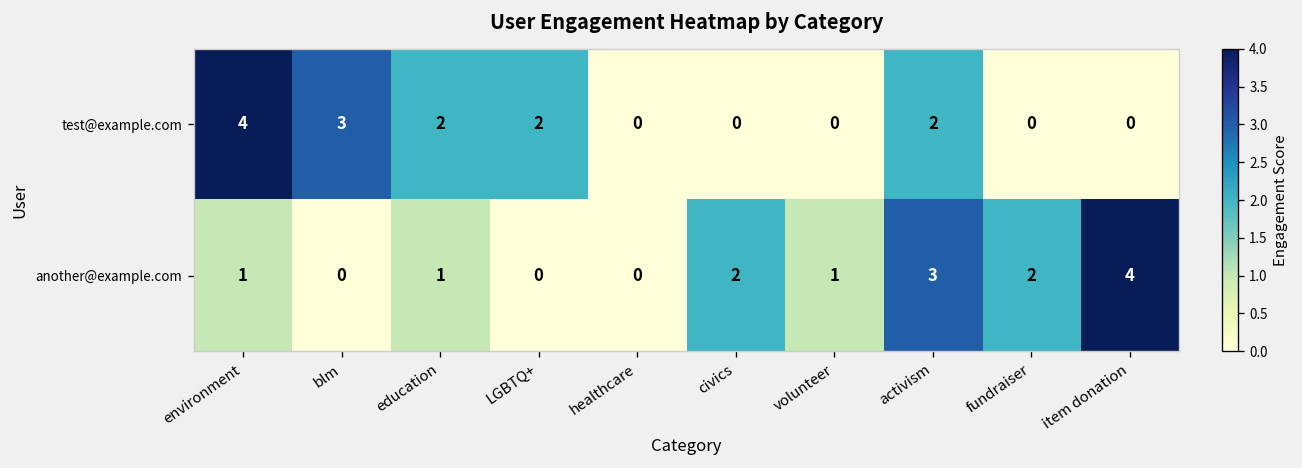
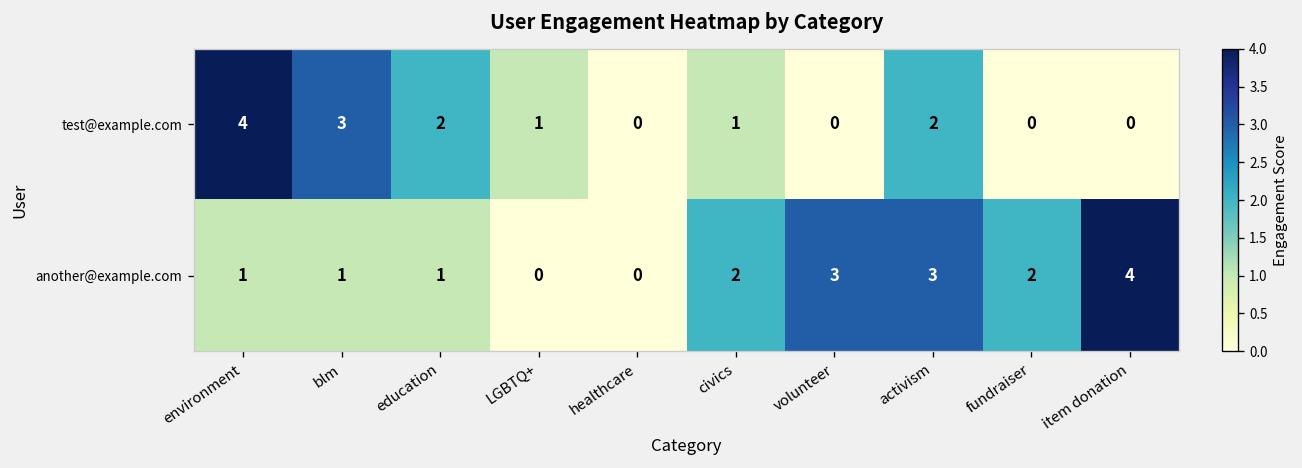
test@example.com, LGBTQ+: 2 -> 1
test@example.com, civics: 0 -> 1
another@example.com, blm: 0 -> 1
another@example.com, volunteer: 1 -> 3
